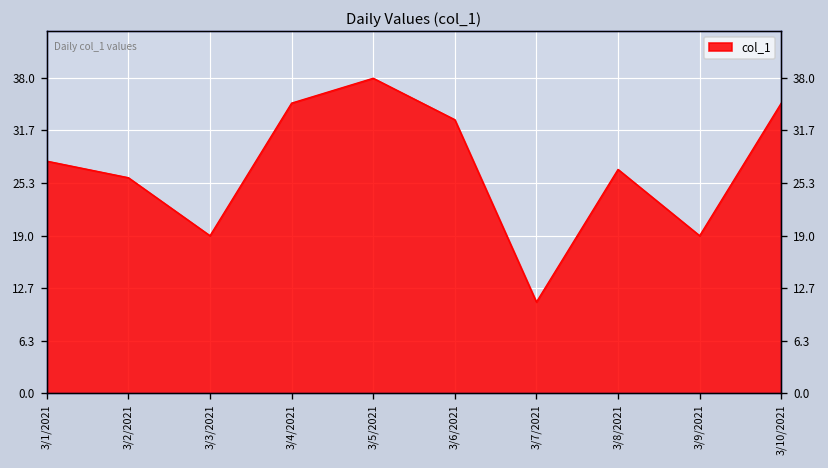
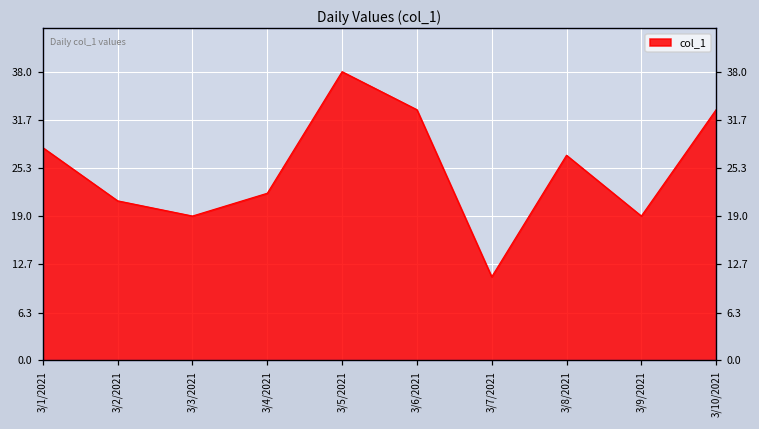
3/2/2021: 26 -> 21
3/4/2021: 35 -> 22
3/10/2021: 35 -> 33
